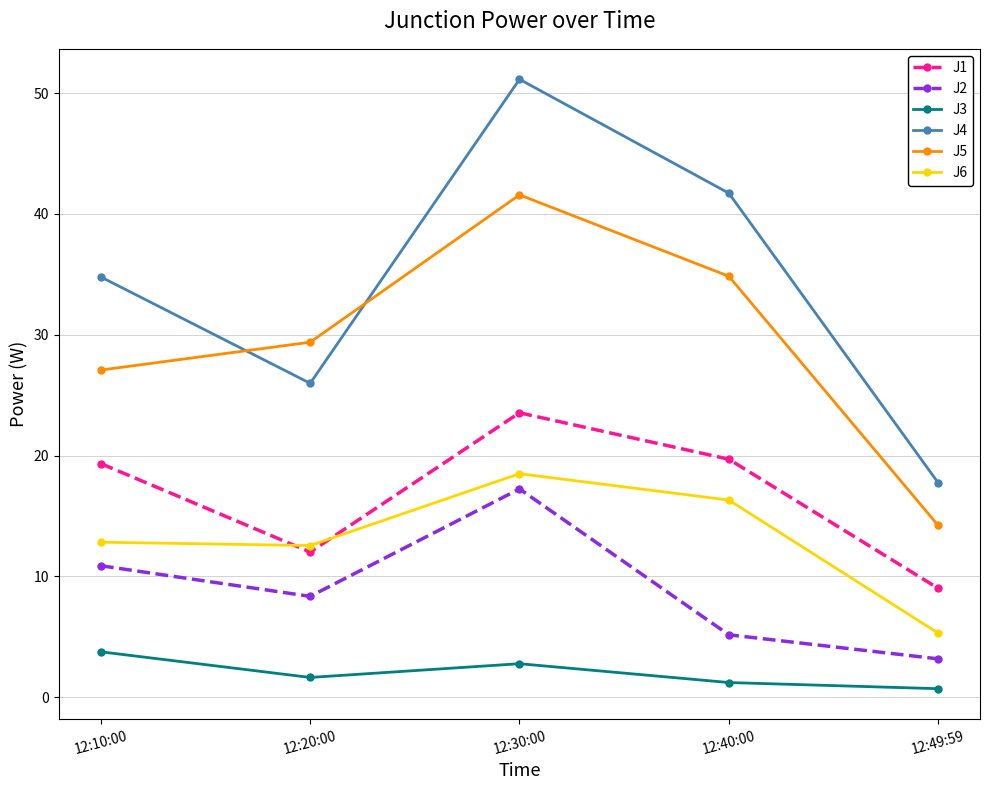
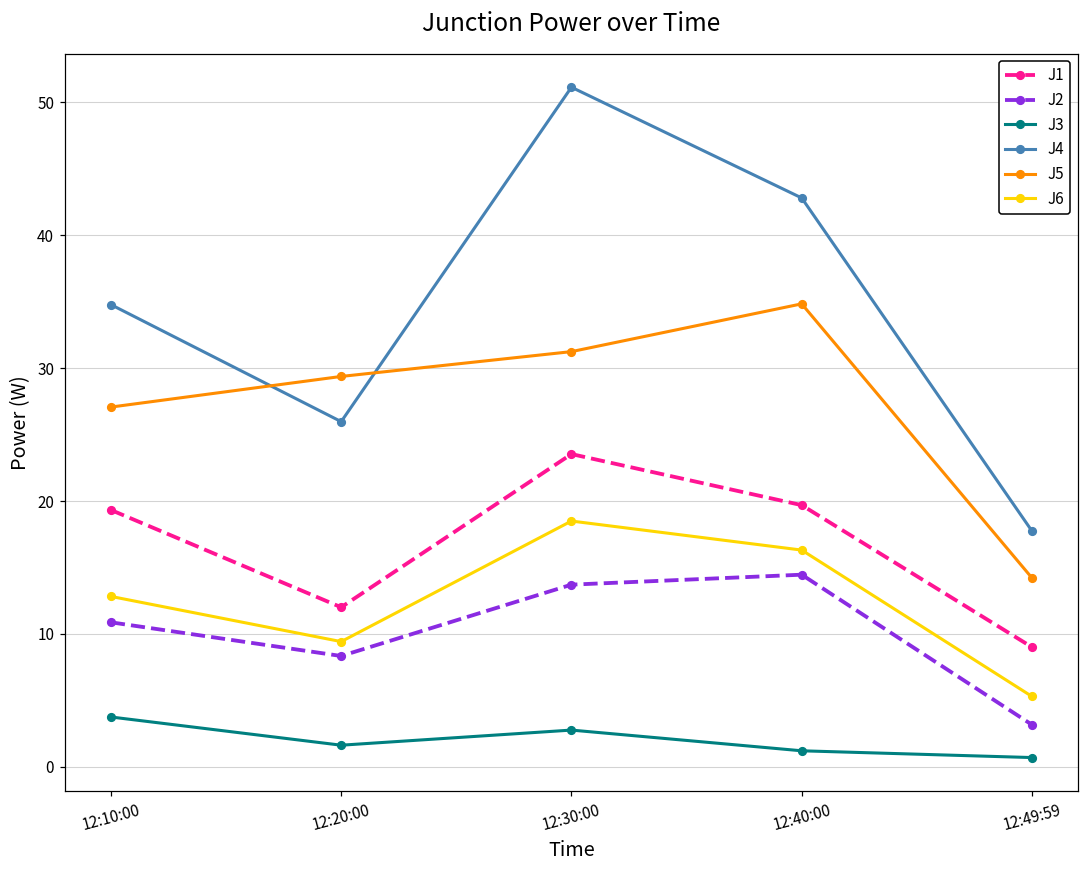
J6, 12:20:00: 12.5 -> 9.4
J2, 12:30:00: 17.2 -> 13.7
J5, 12:30:00: 41.6 -> 31.3
J2, 12:40:00: 5.2 -> 14.5
J4, 12:40:00: 41.7 -> 42.8
